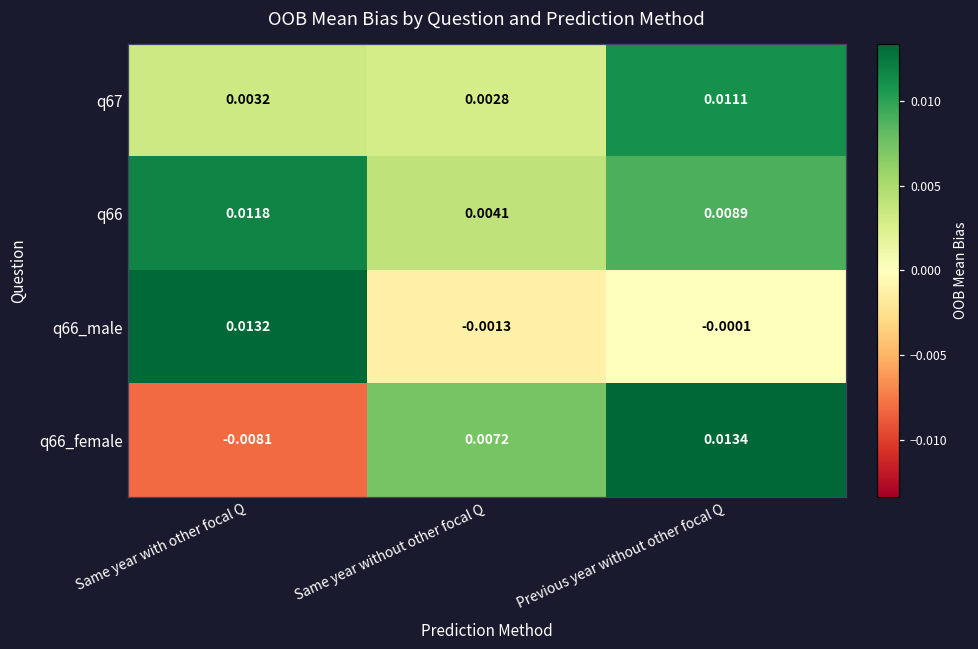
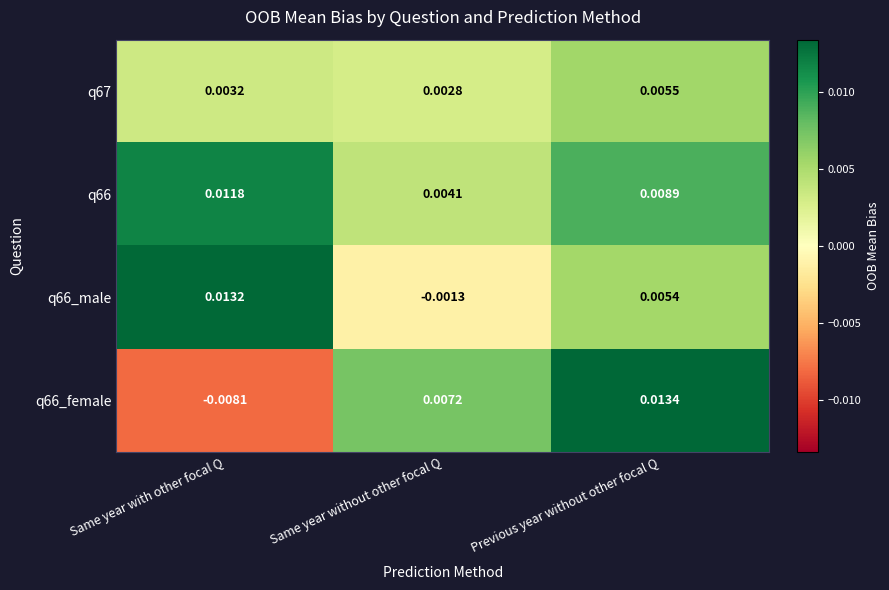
q67, Previous year without other focal Q: 0.0111 -> 0.0055
q66_male, Previous year without other focal Q: -0.0001 -> 0.0054
